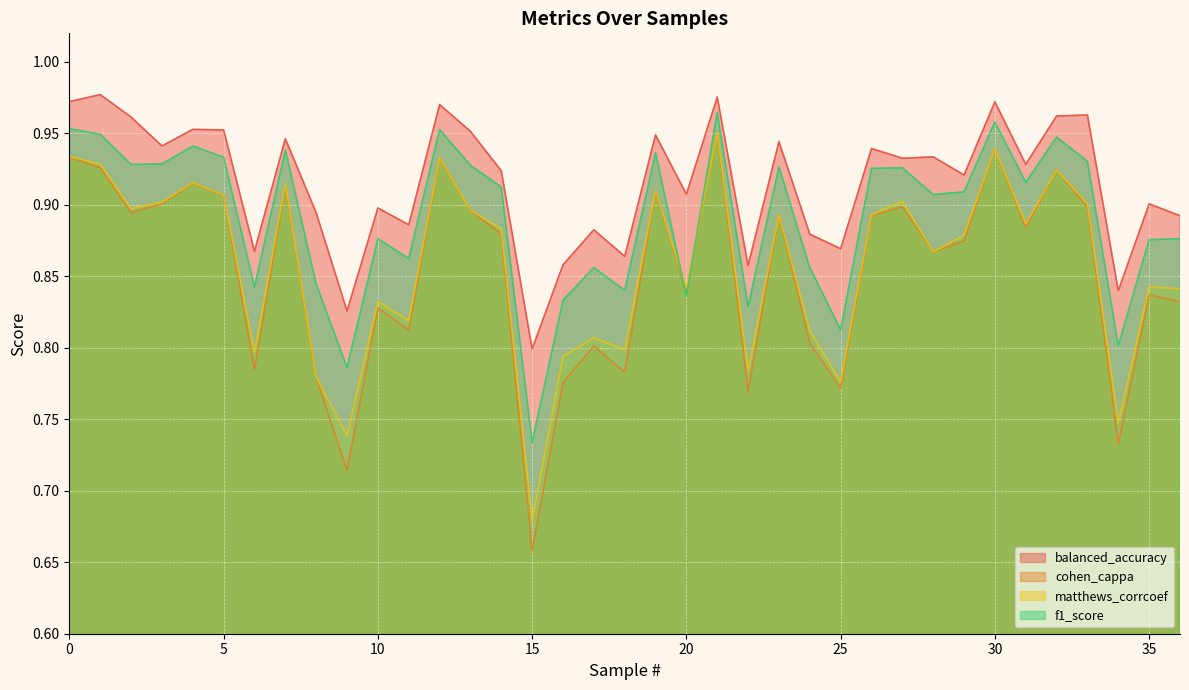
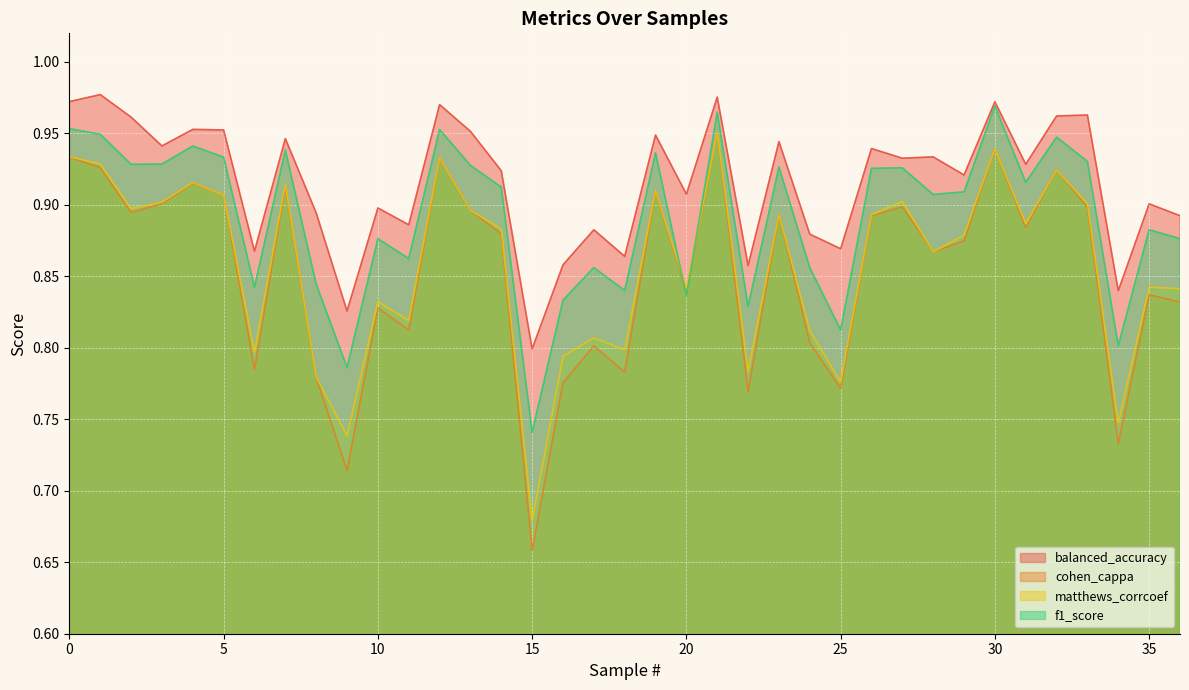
f1_score, 15: 0.734 -> 0.741
f1_score, 30: 0.958 -> 0.969
f1_score, 35: 0.876 -> 0.883
